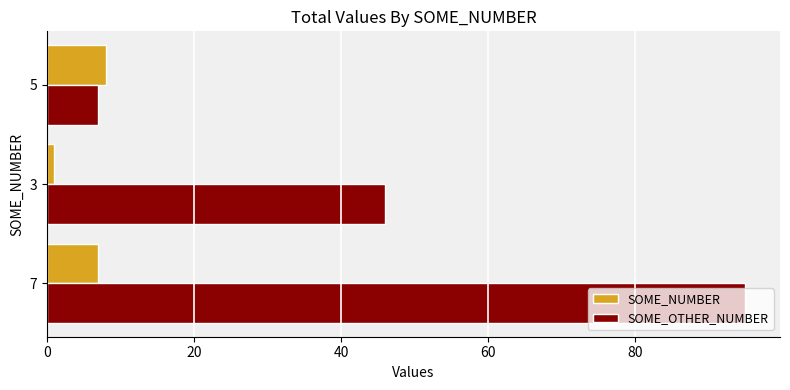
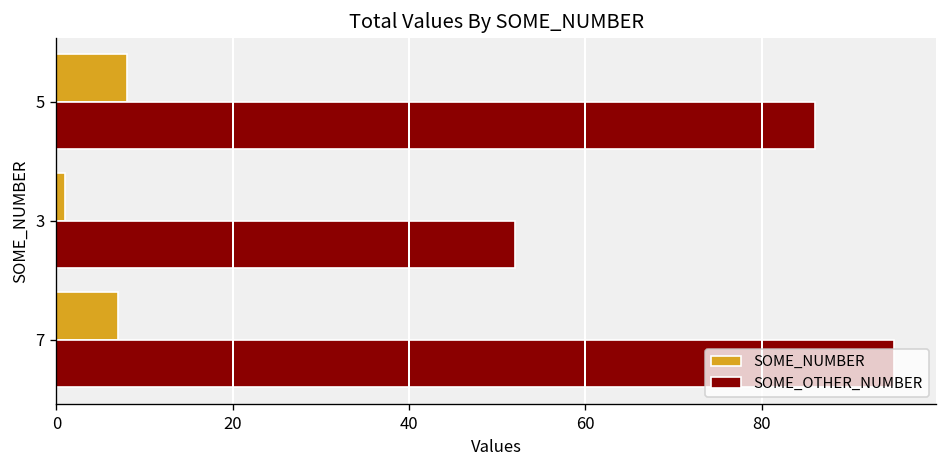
SOME_OTHER_NUMBER, 5: 7 -> 86
SOME_OTHER_NUMBER, 3: 46 -> 52
